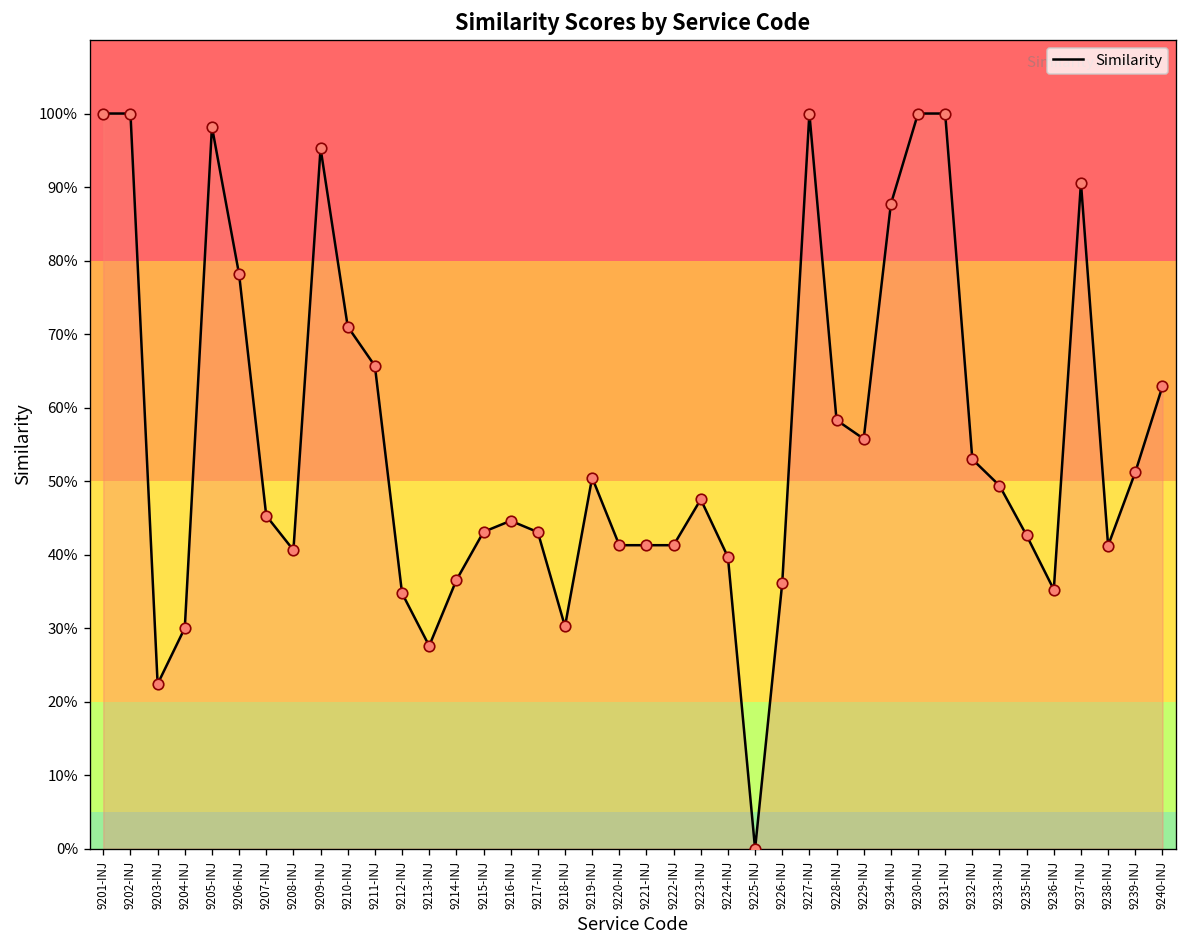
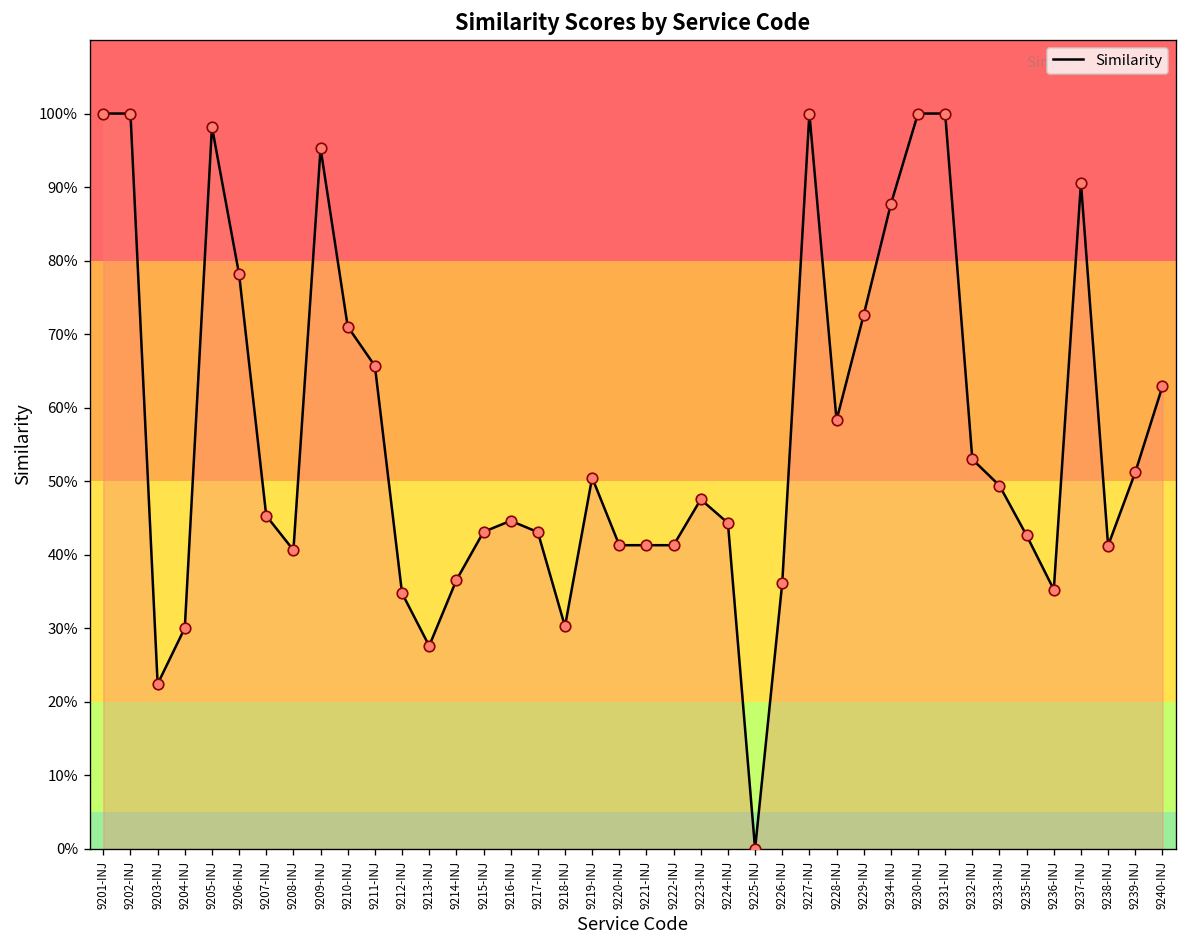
9224-INJ: 40% -> 44%
9229-INJ: 56% -> 73%
